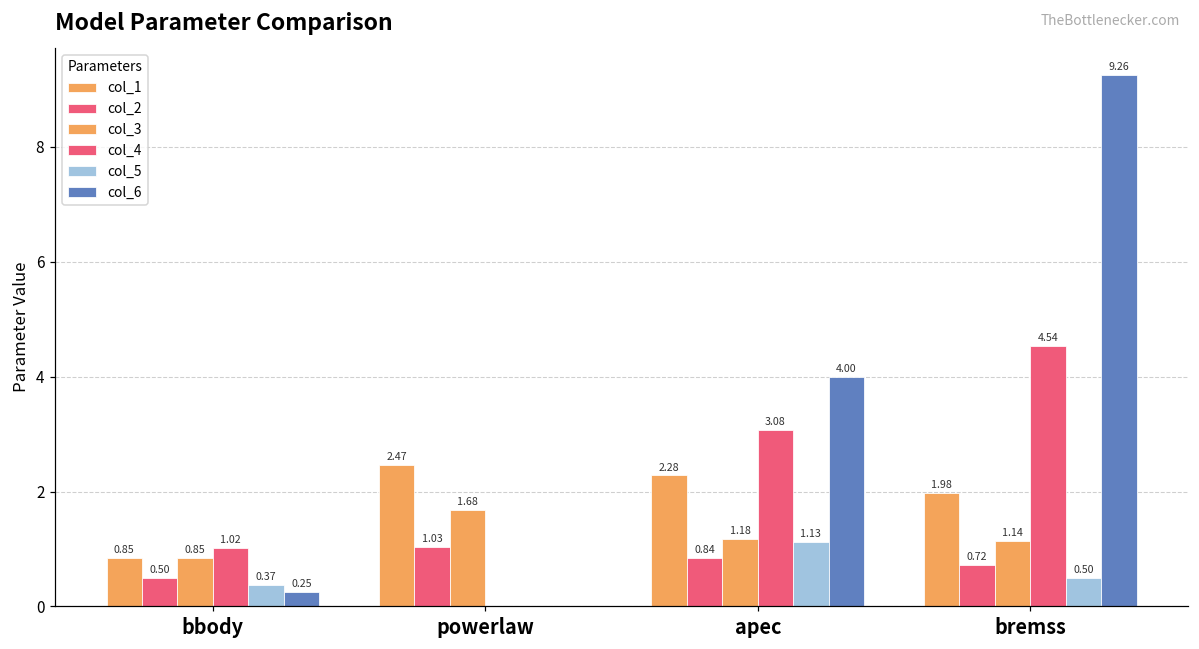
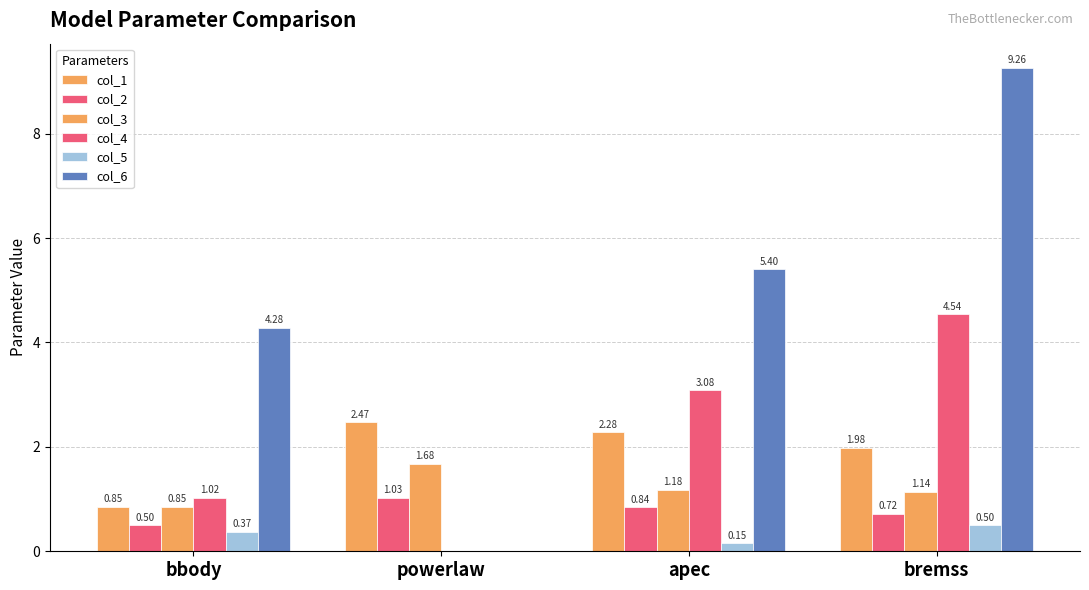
col_6, bbody: 0.25 -> 4.28
col_5, apec: 1.13 -> 0.15
col_6, apec: 4.00 -> 5.40
